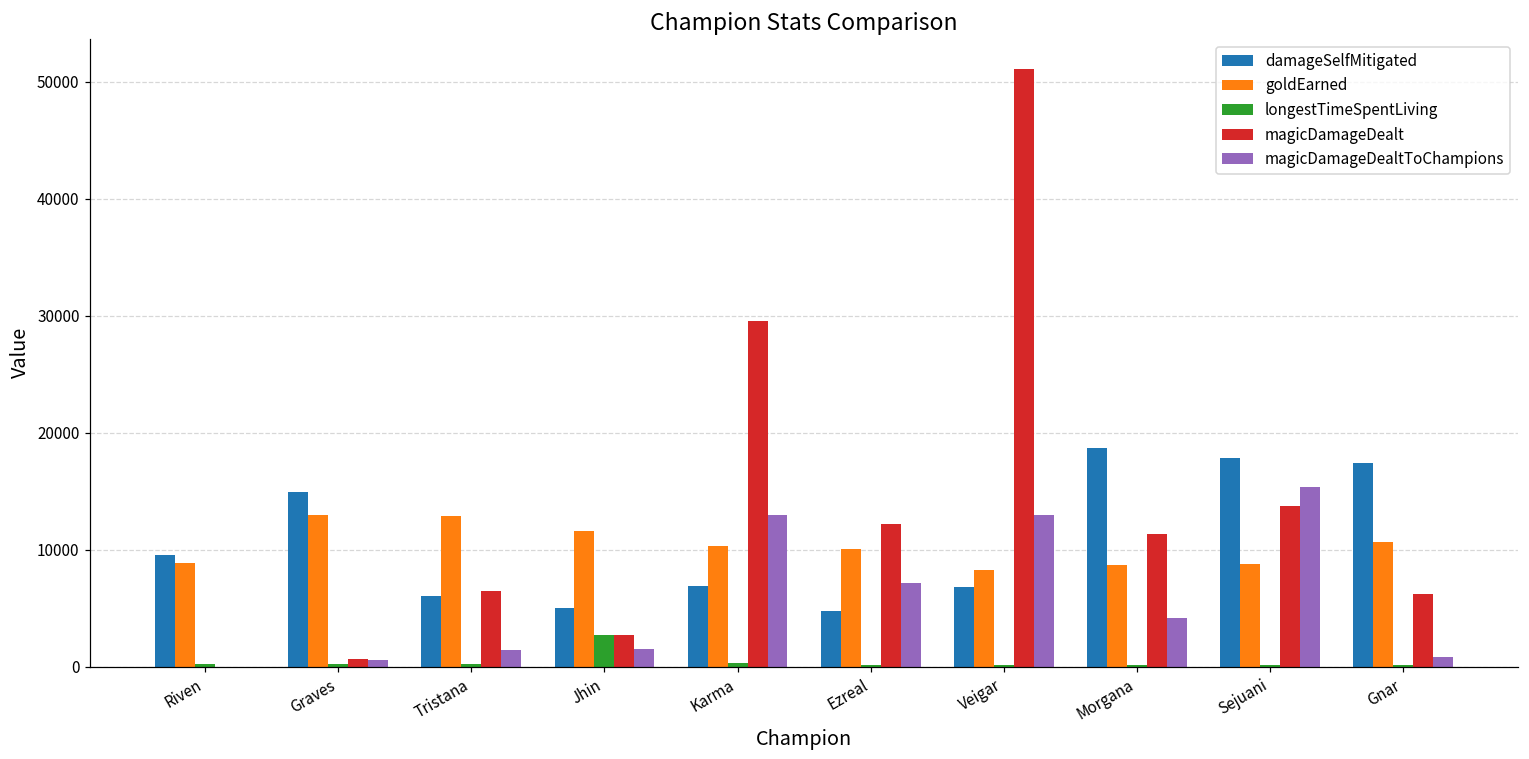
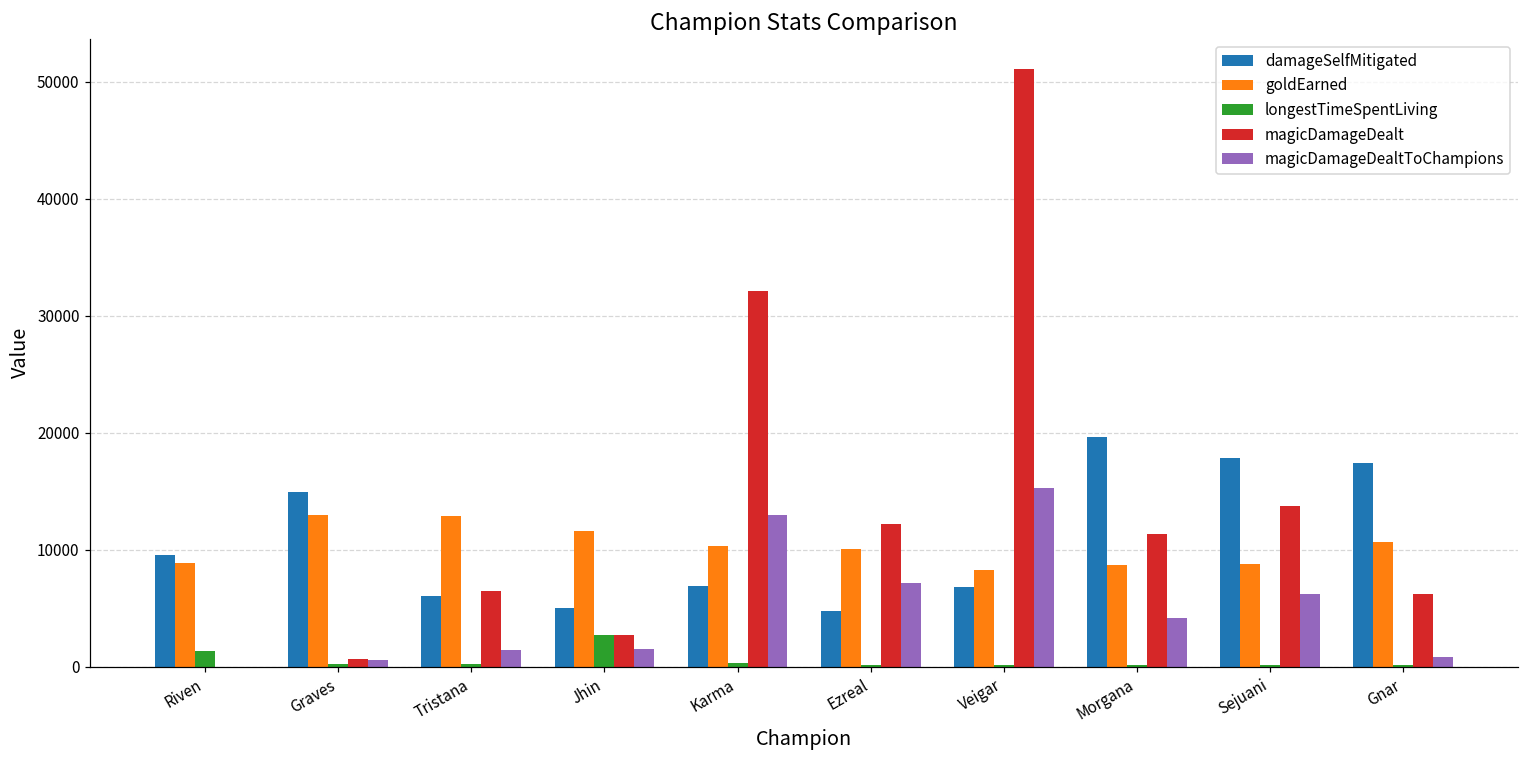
longestTimeSpentLiving, Riven: 200 -> 1300
magicDamageDealt, Karma: 29500 -> 32100
magicDamageDealtToChampions, Veigar: 12900 -> 15300
damageSelfMitigated, Morgana: 18700 -> 19700
magicDamageDealtToChampions, Sejuani: 15400 -> 6200
